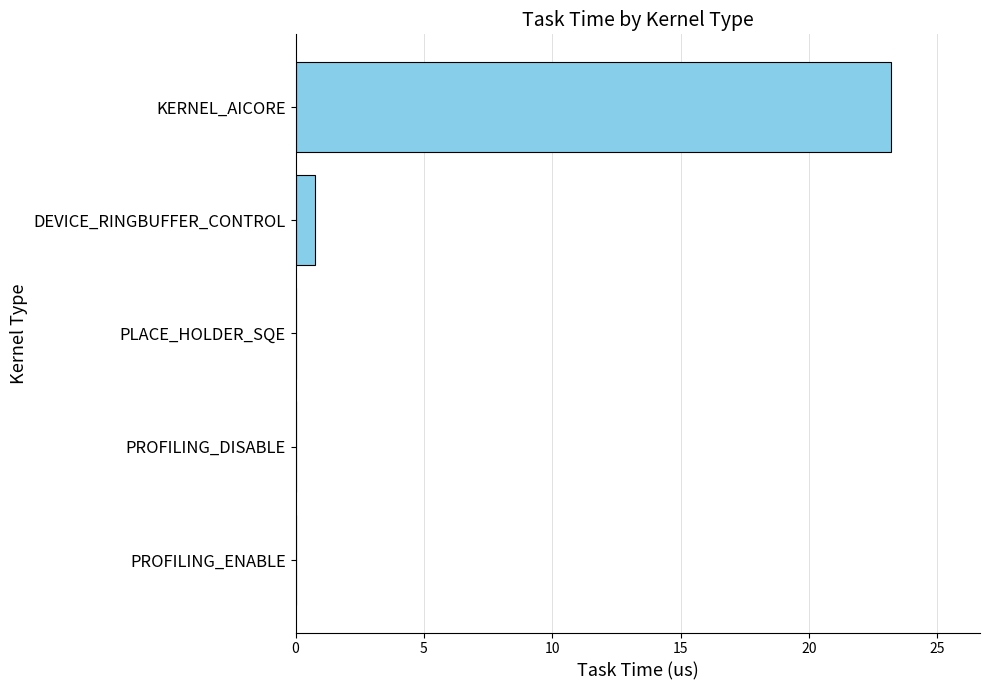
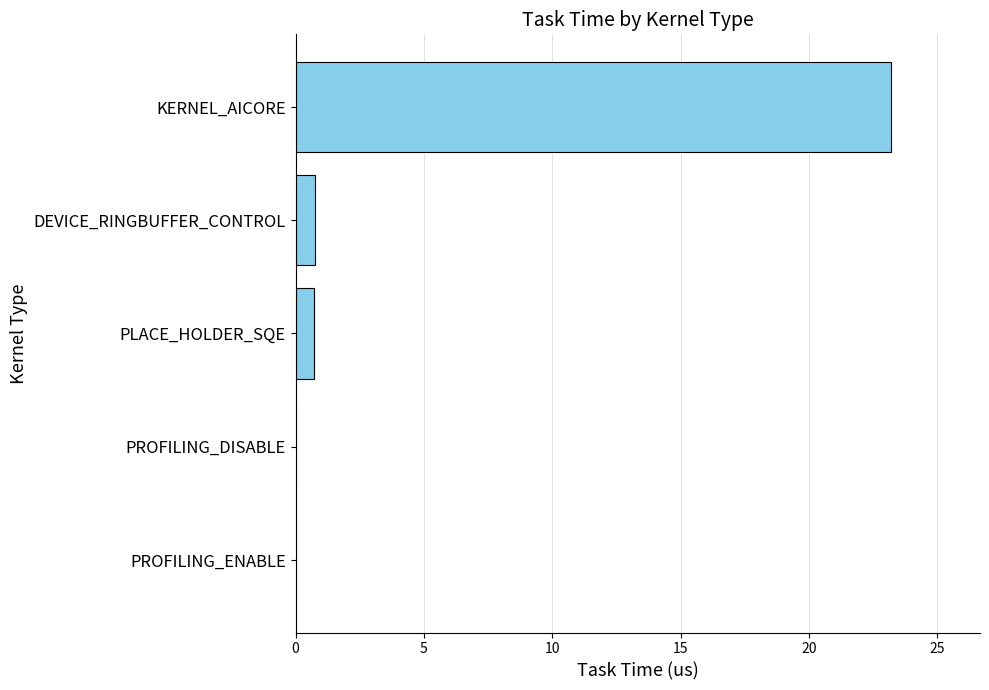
PLACE_HOLDER_SQE: 0.0 -> 0.7
